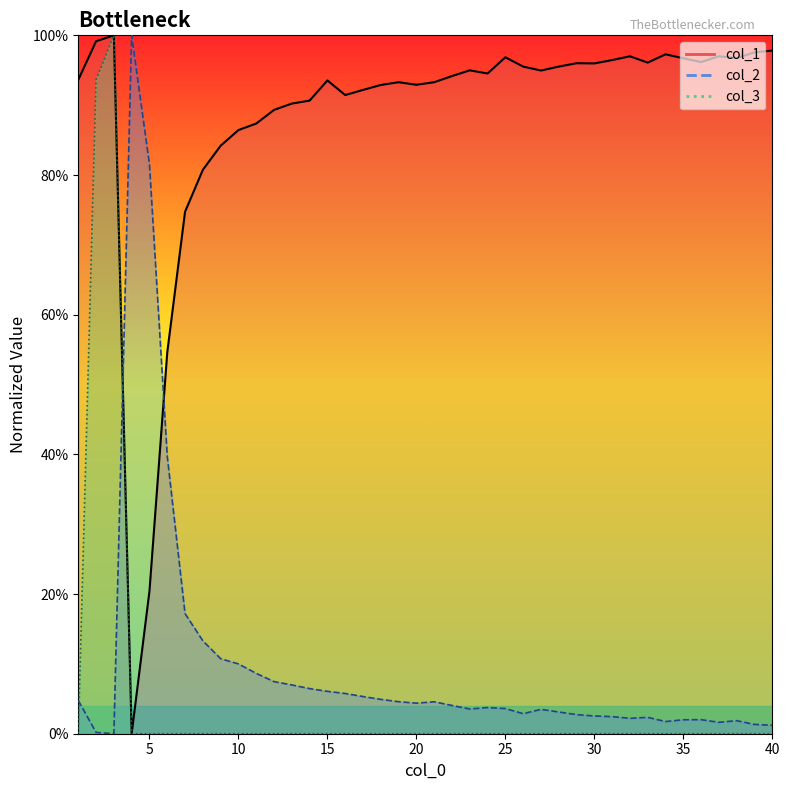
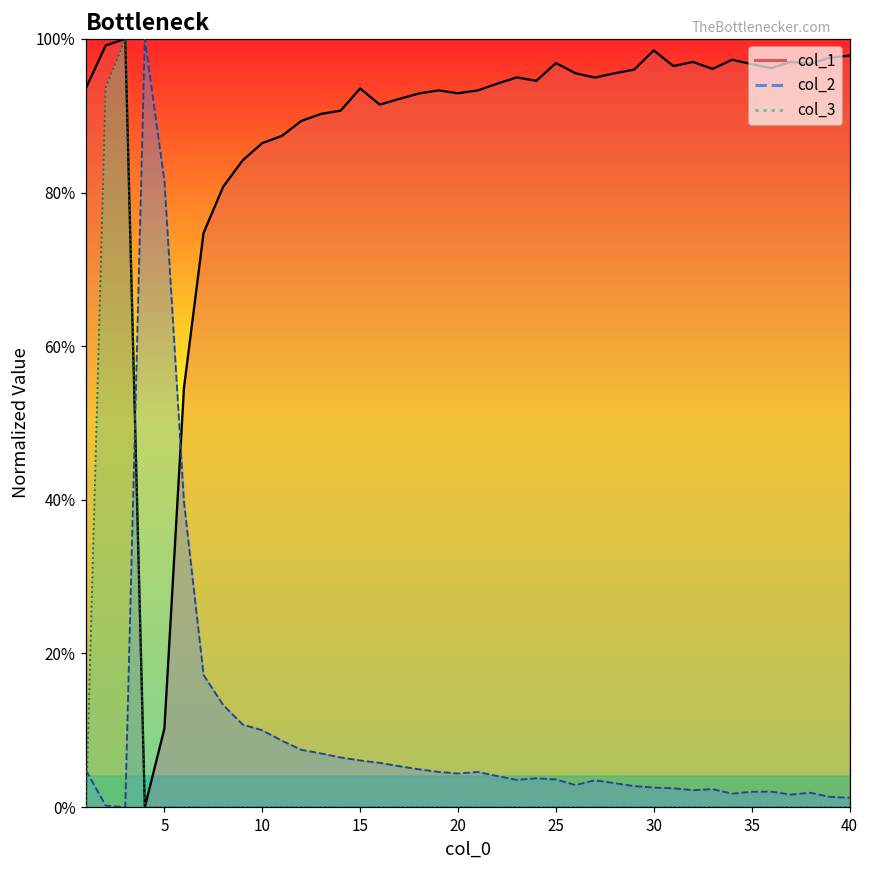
col_1, 5: 20% -> 10%
col_1, 30: 96% -> 98%
